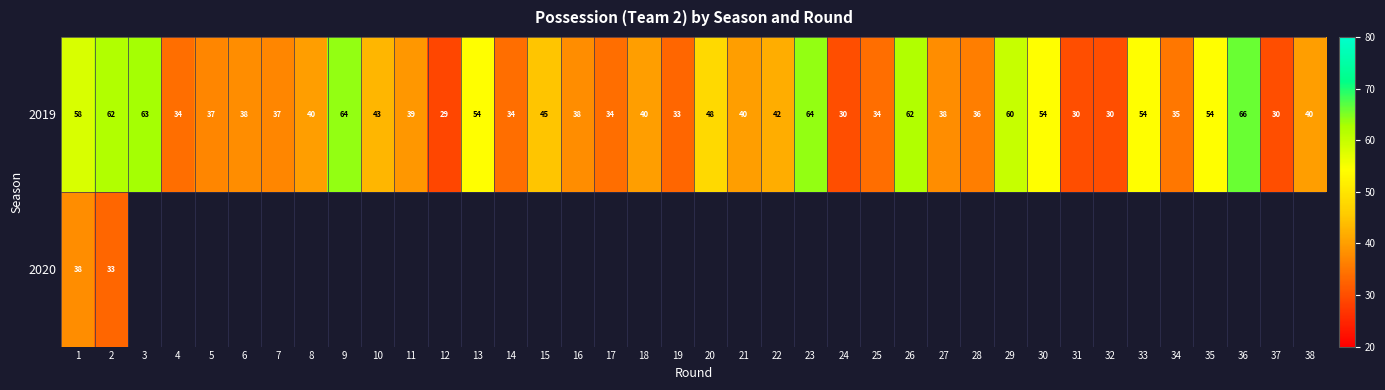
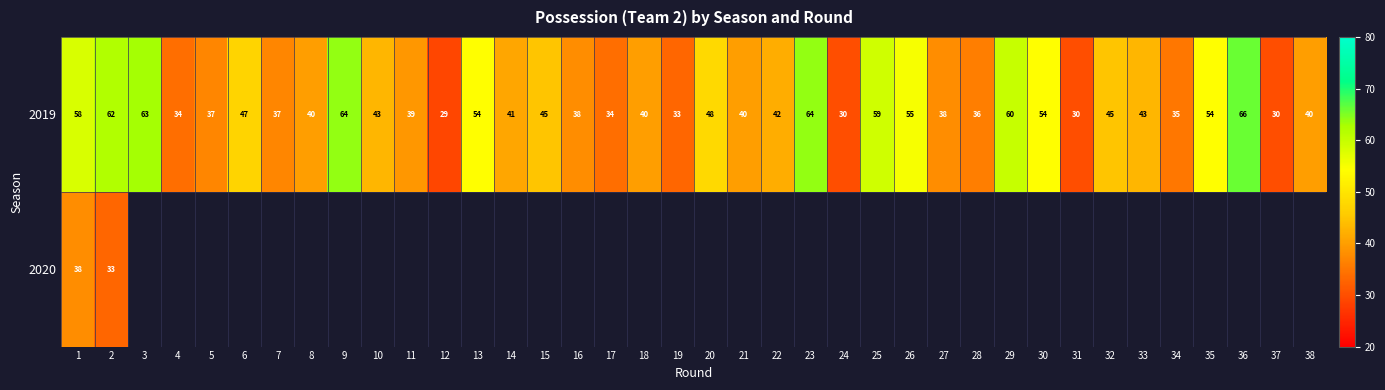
2019, 6: 38 -> 47
2019, 14: 34 -> 41
2019, 25: 34 -> 59
2019, 26: 62 -> 55
2019, 32: 30 -> 45
2019, 33: 54 -> 43
